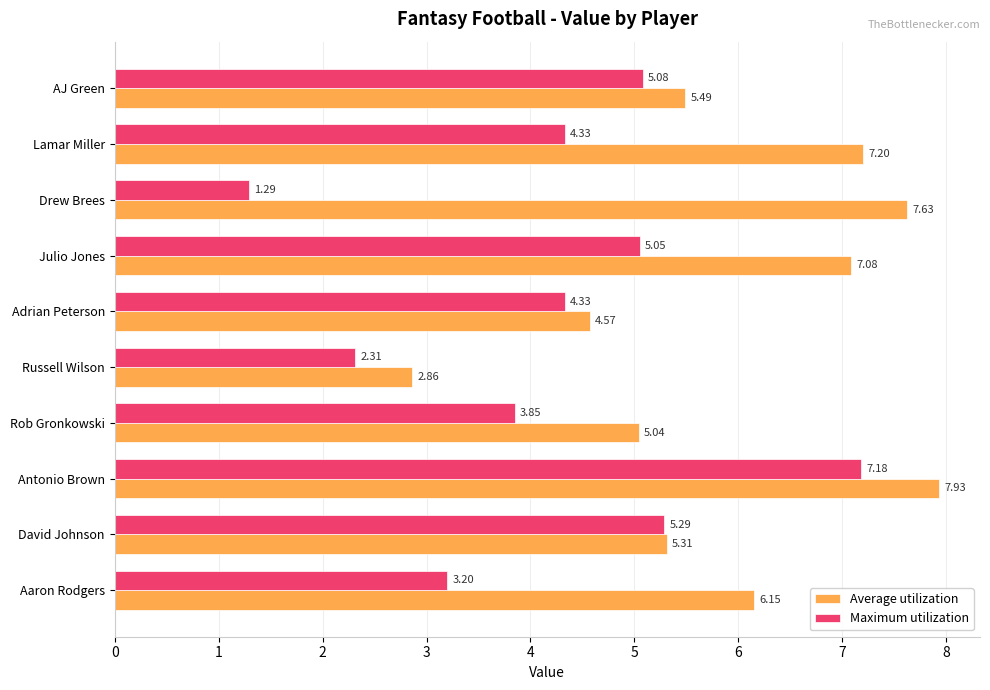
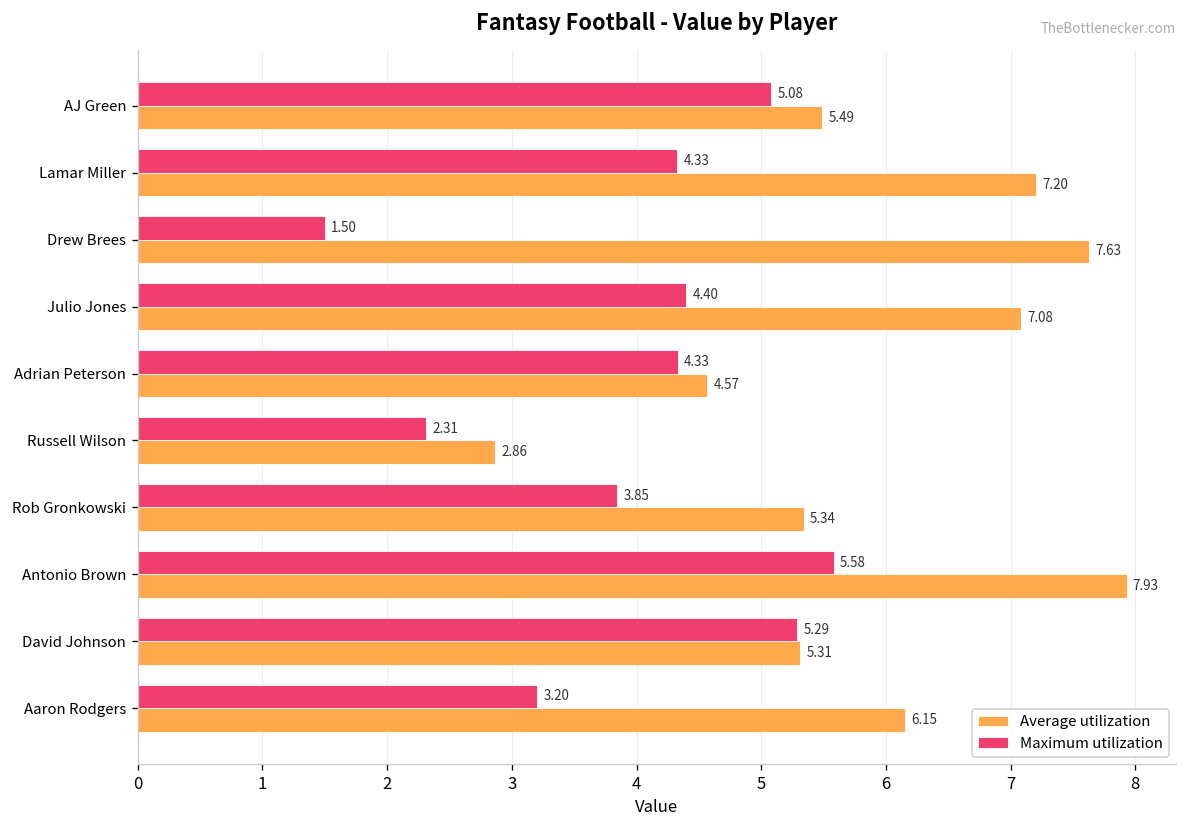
Maximum utilization, Drew Brees: 1.29 -> 1.50
Maximum utilization, Julio Jones: 5.05 -> 4.40
Average utilization, Rob Gronkowski: 5.04 -> 5.34
Maximum utilization, Antonio Brown: 7.18 -> 5.58
